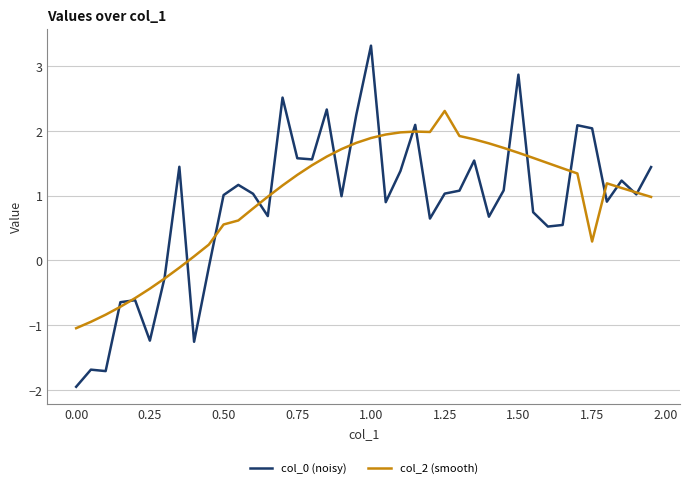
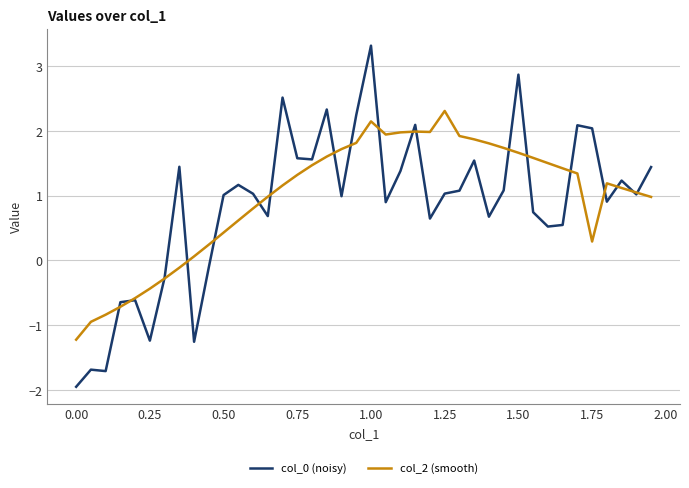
col_2 (smooth), 0.00: -1.0 -> -1.2
col_2 (smooth), 0.50: 0.6 -> 0.4
col_2 (smooth), 1.00: 1.9 -> 2.1
